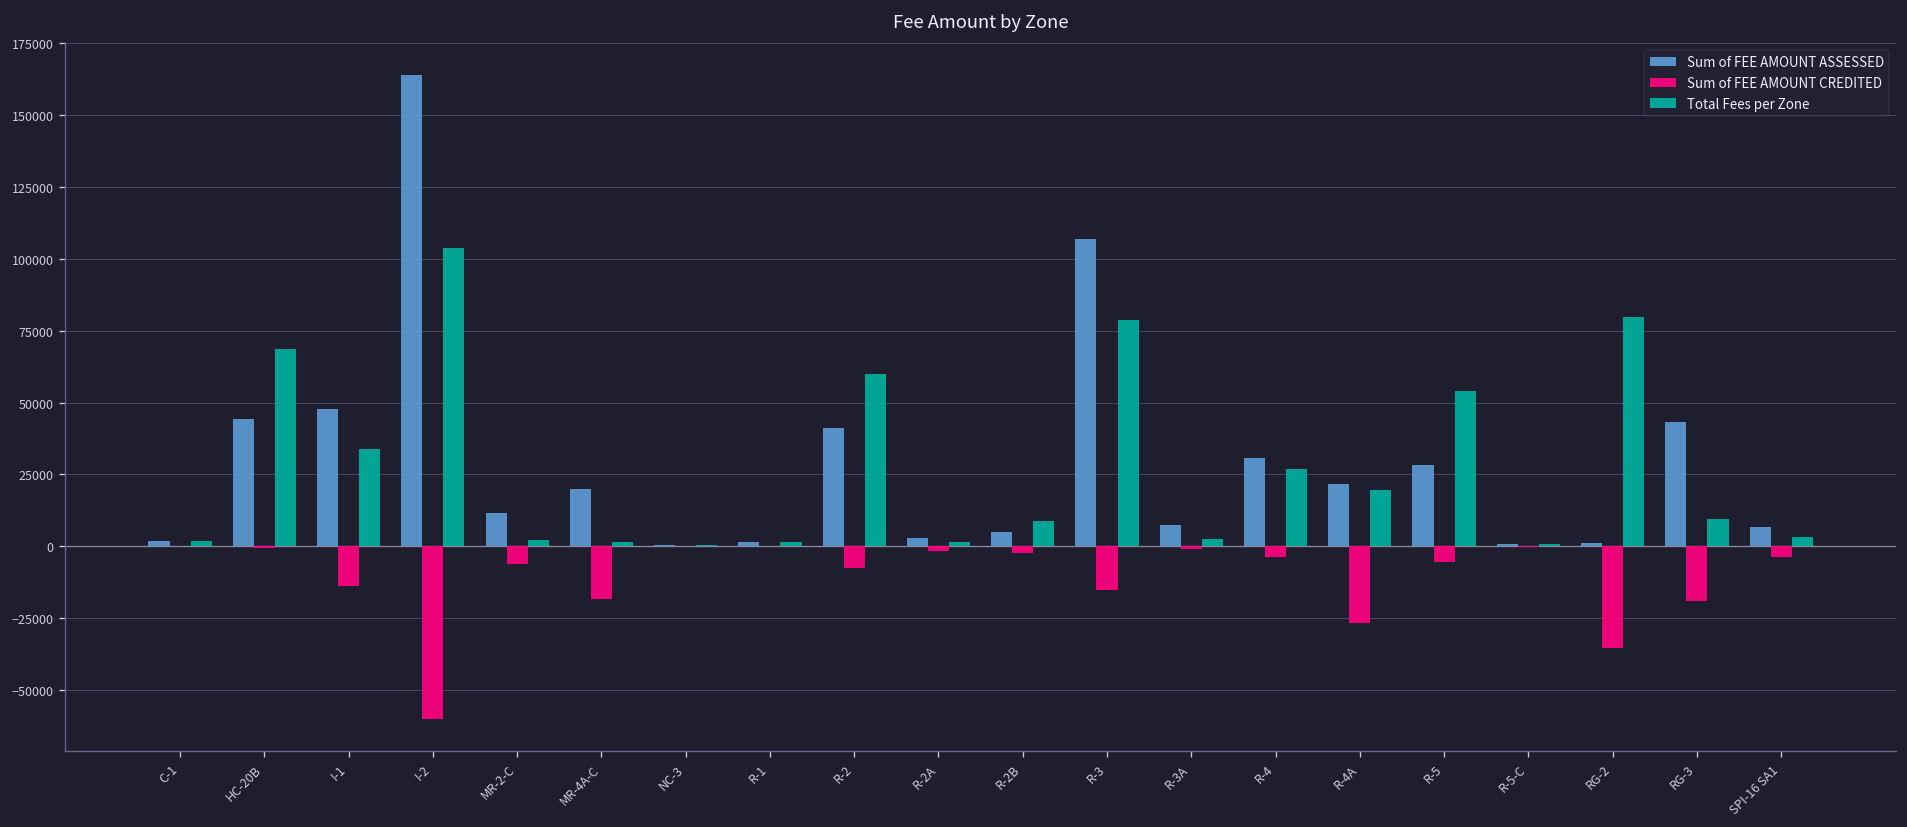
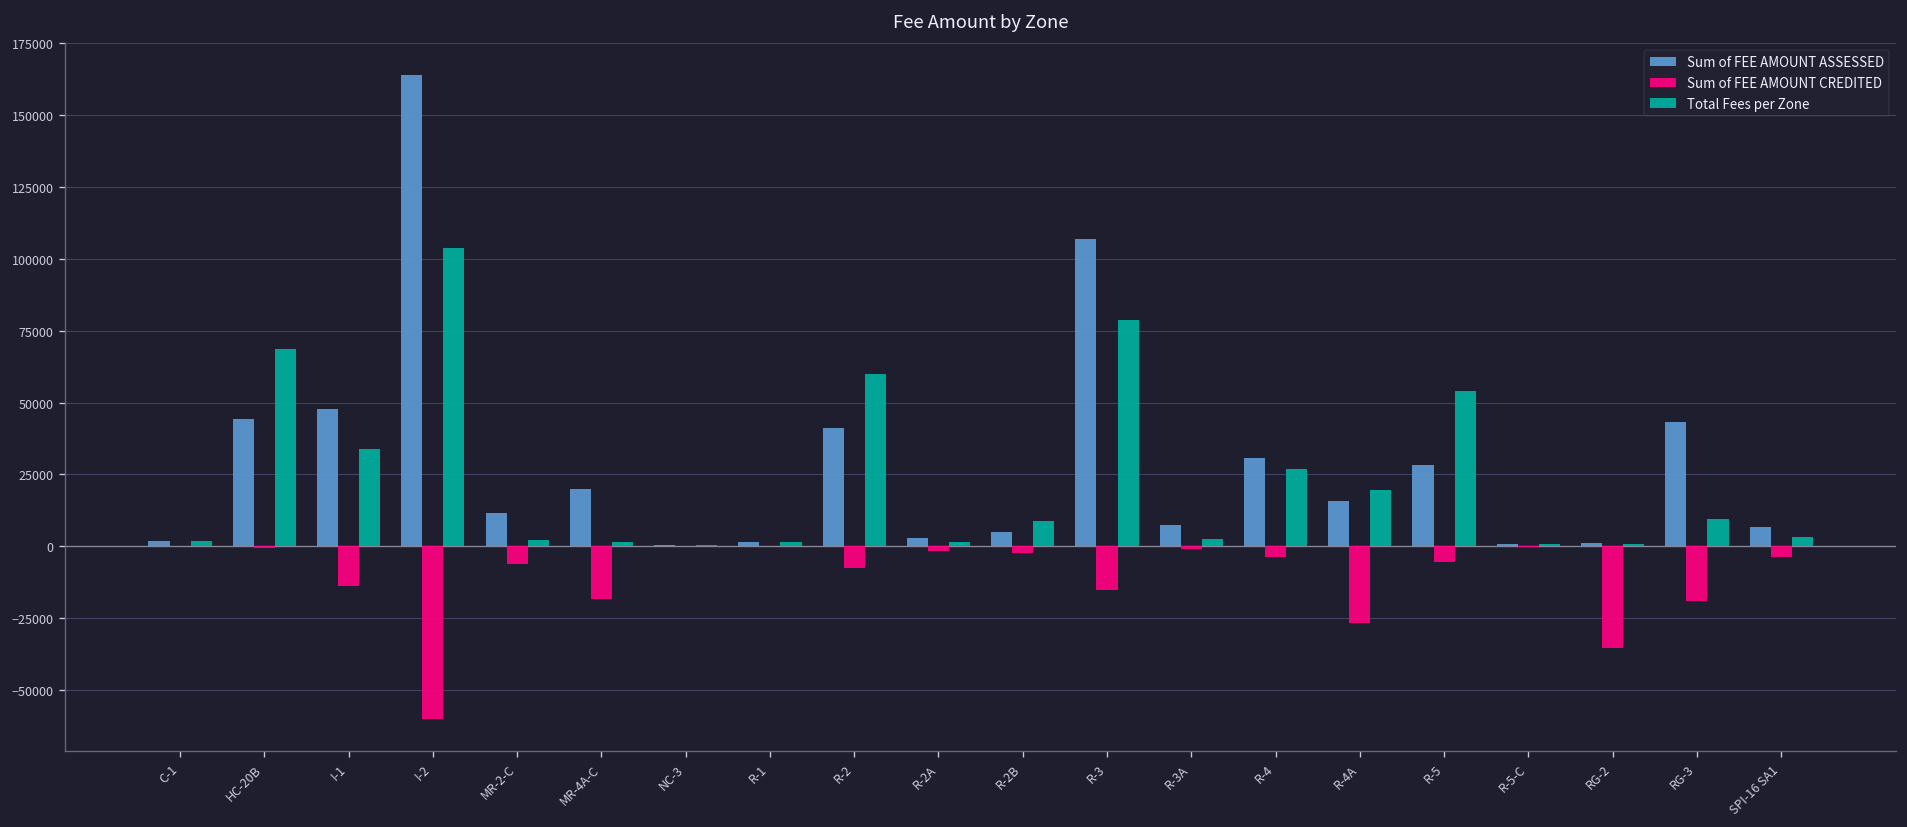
Sum of FEE AMOUNT ASSESSED, R-4A: 22000 -> 16000
Total Fees per Zone, RG-2: 80000 -> 1000
